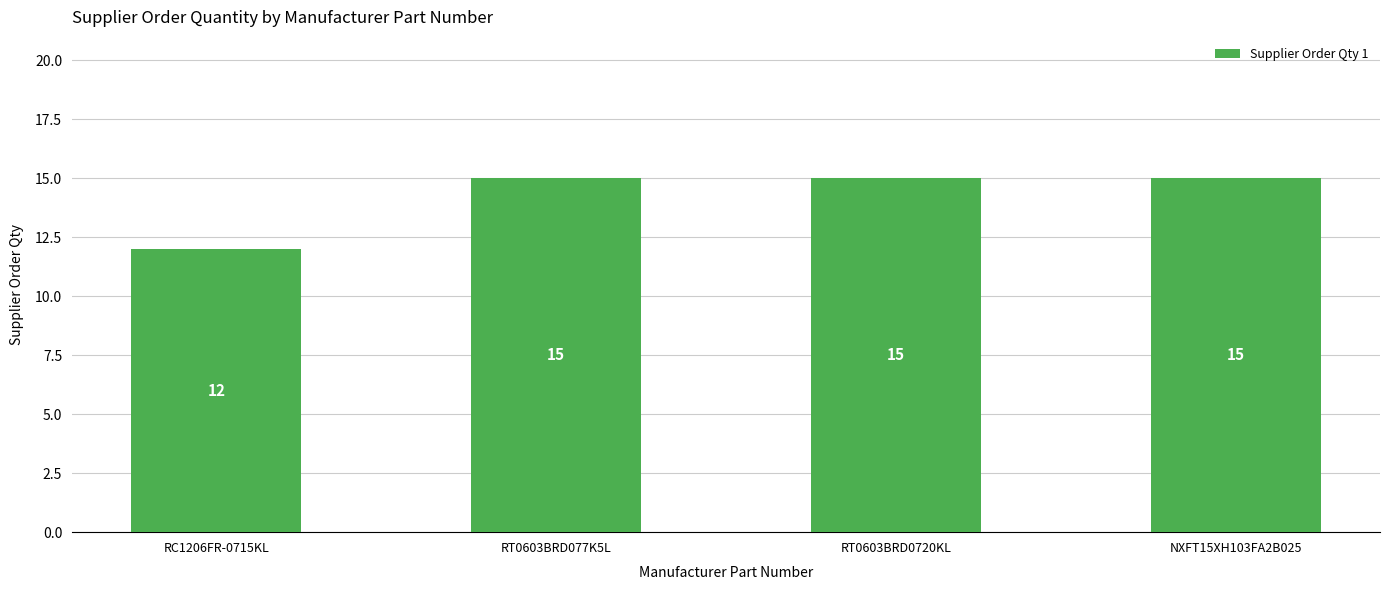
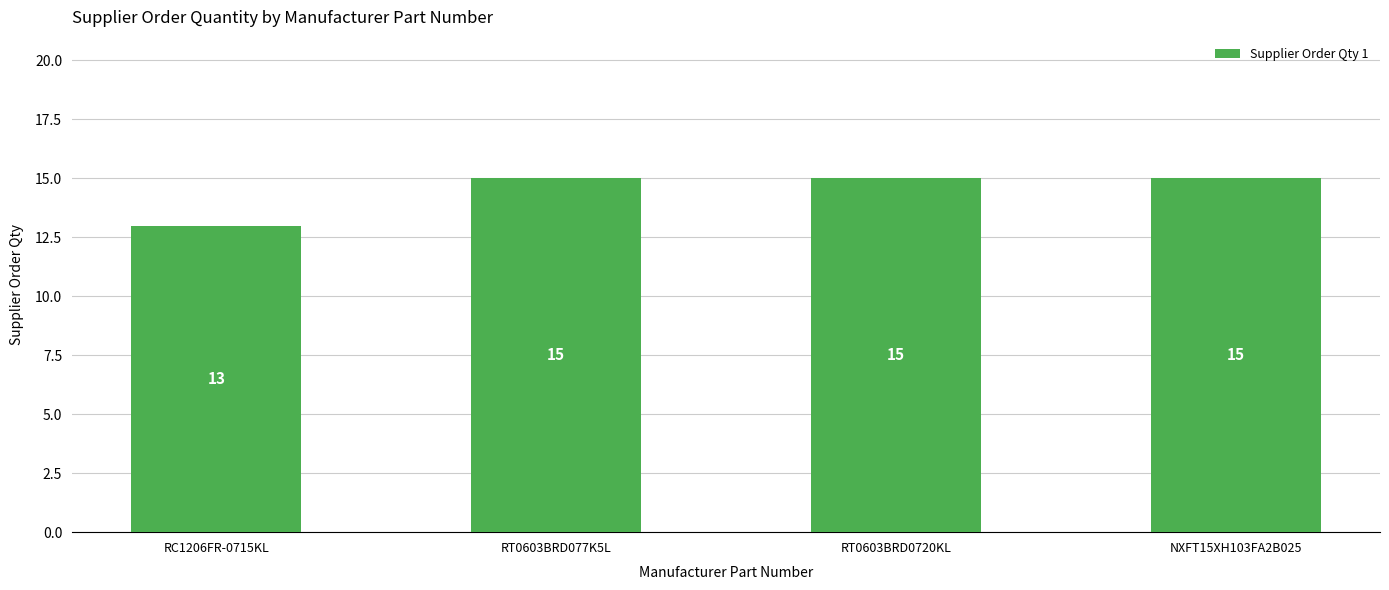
RC1206FR-0715KL: 12 -> 13
